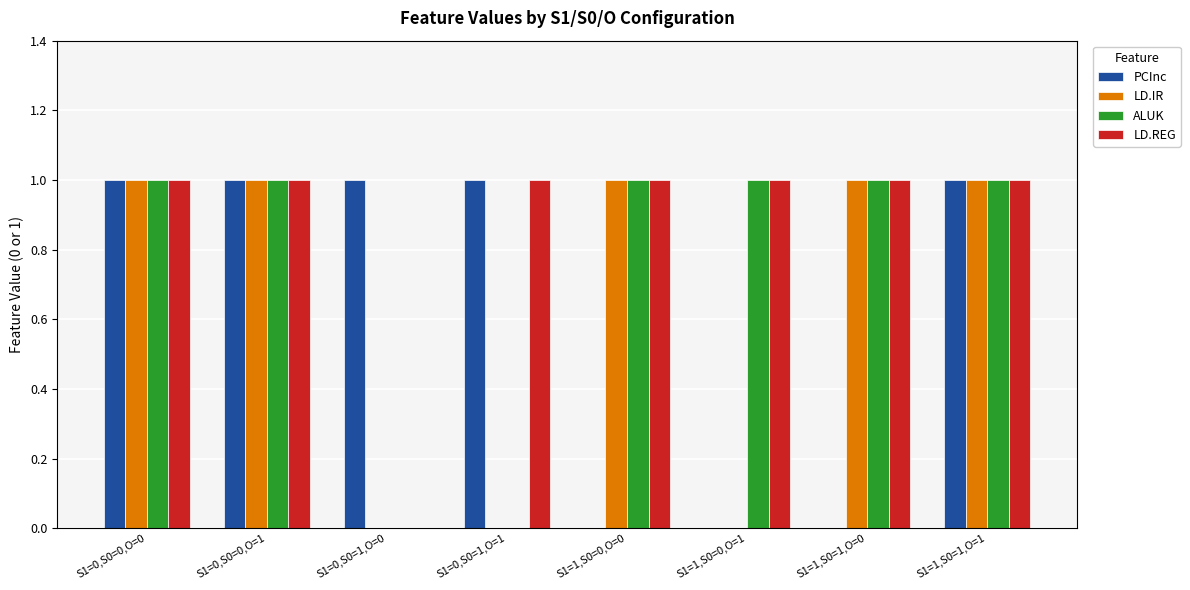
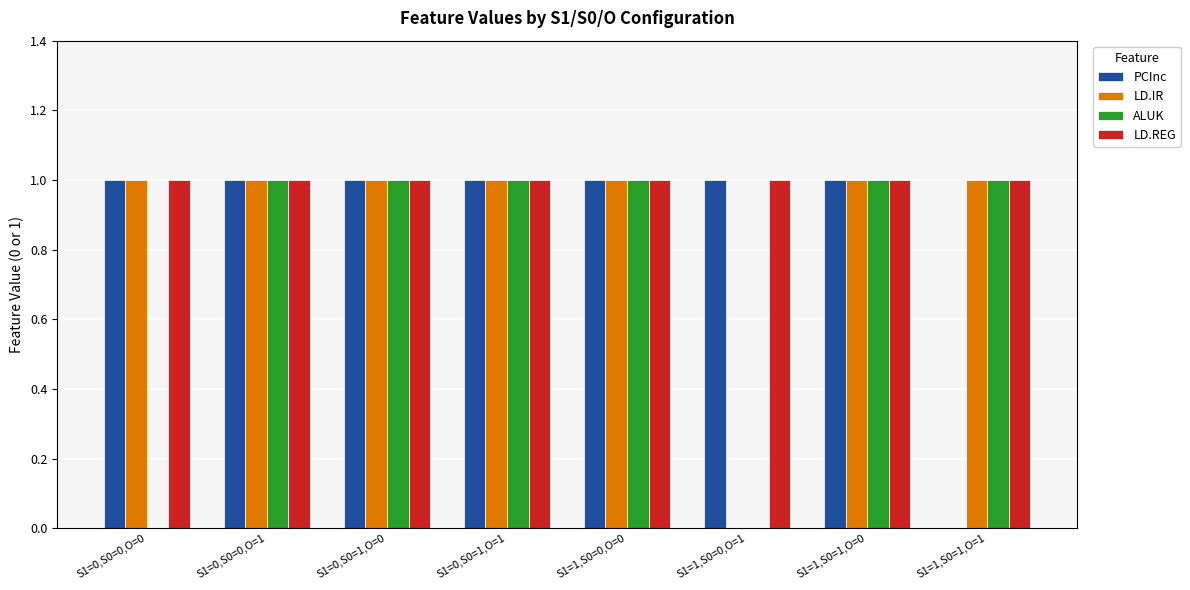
ALUK, S1=0,S0=0,O=0: 1 -> 0
LD.IR, S1=0,S0=1,O=0: 0 -> 1
ALUK, S1=0,S0=1,O=0: 0 -> 1
LD.REG, S1=0,S0=1,O=0: 0 -> 1
LD.IR, S1=0,S0=1,O=1: 0 -> 1
ALUK, S1=0,S0=1,O=1: 0 -> 1
PCInc, S1=1,S0=0,O=0: 0 -> 1
PCInc, S1=1,S0=0,O=1: 0 -> 1
ALUK, S1=1,S0=0,O=1: 1 -> 0
PCInc, S1=1,S0=1,O=0: 0 -> 1
PCInc, S1=1,S0=1,O=1: 1 -> 0
